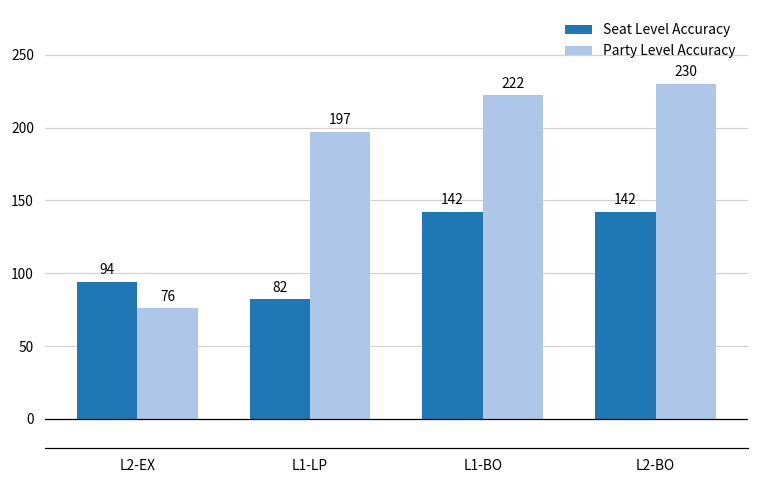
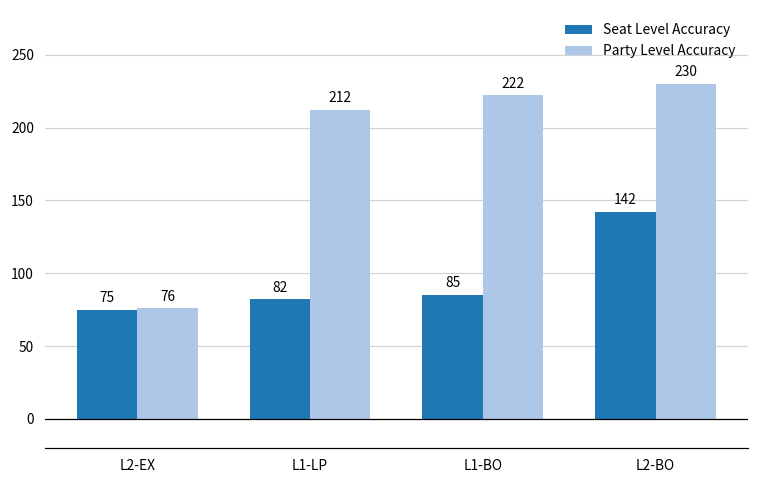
Seat Level Accuracy, L2-EX: 94 -> 75
Party Level Accuracy, L1-LP: 197 -> 212
Seat Level Accuracy, L1-BO: 142 -> 85
